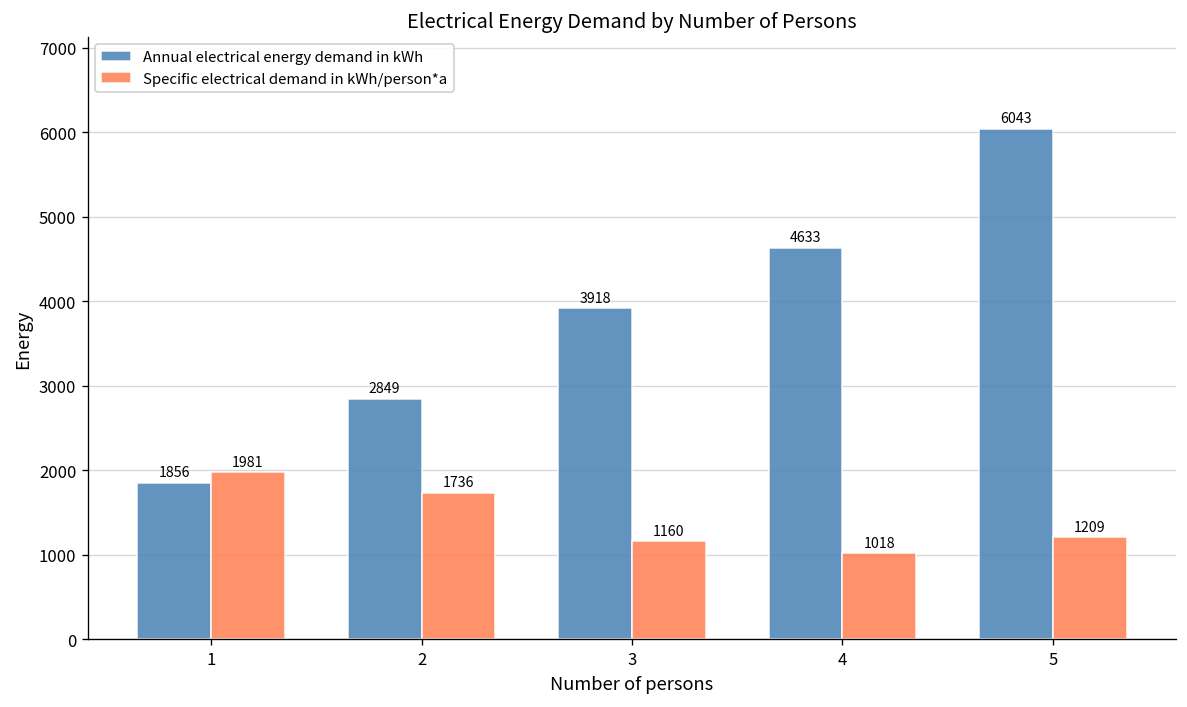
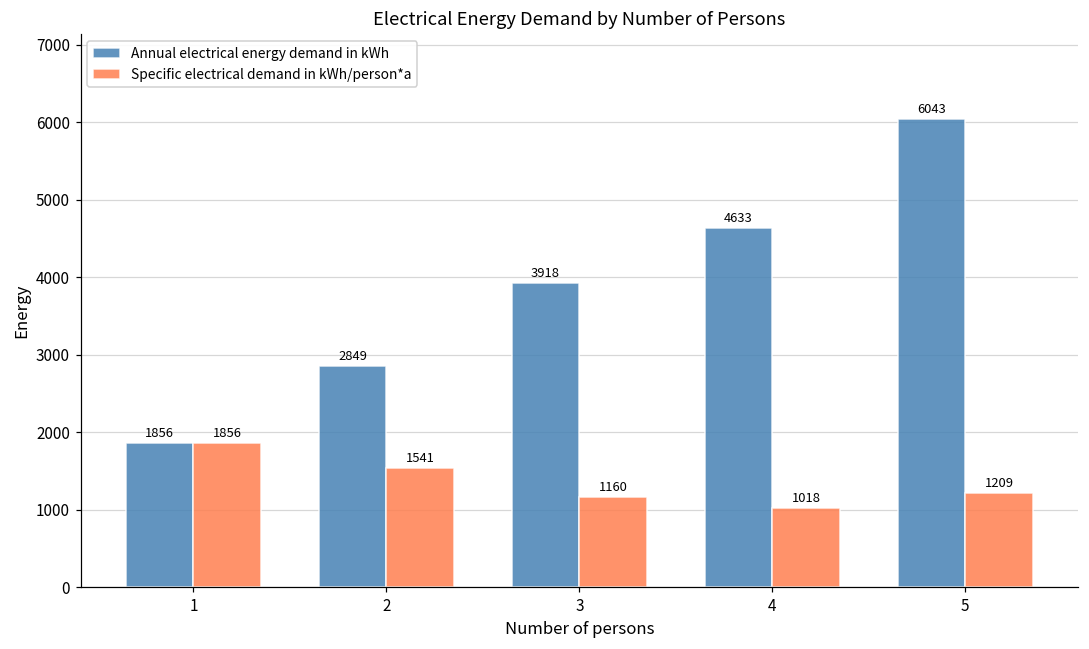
Specific electrical demand in kWh/person*a, 1: 1981 -> 1856
Specific electrical demand in kWh/person*a, 2: 1736 -> 1541
